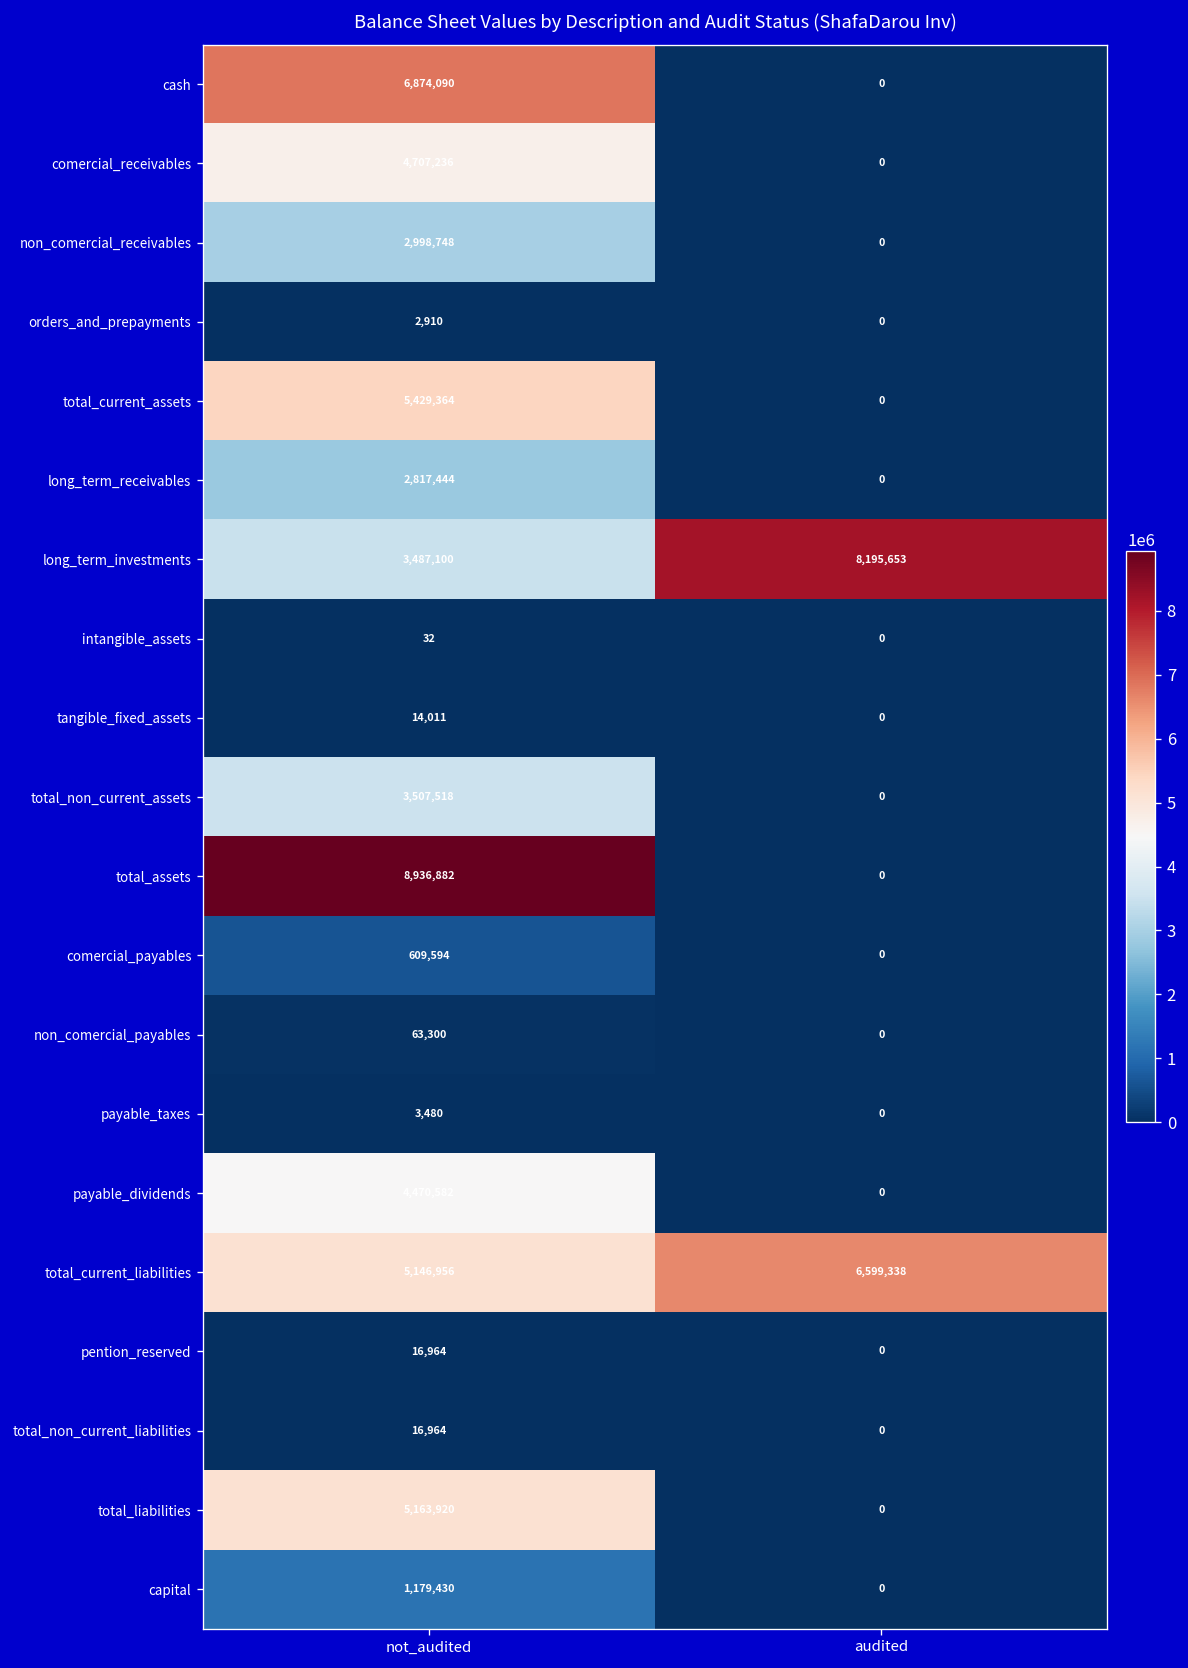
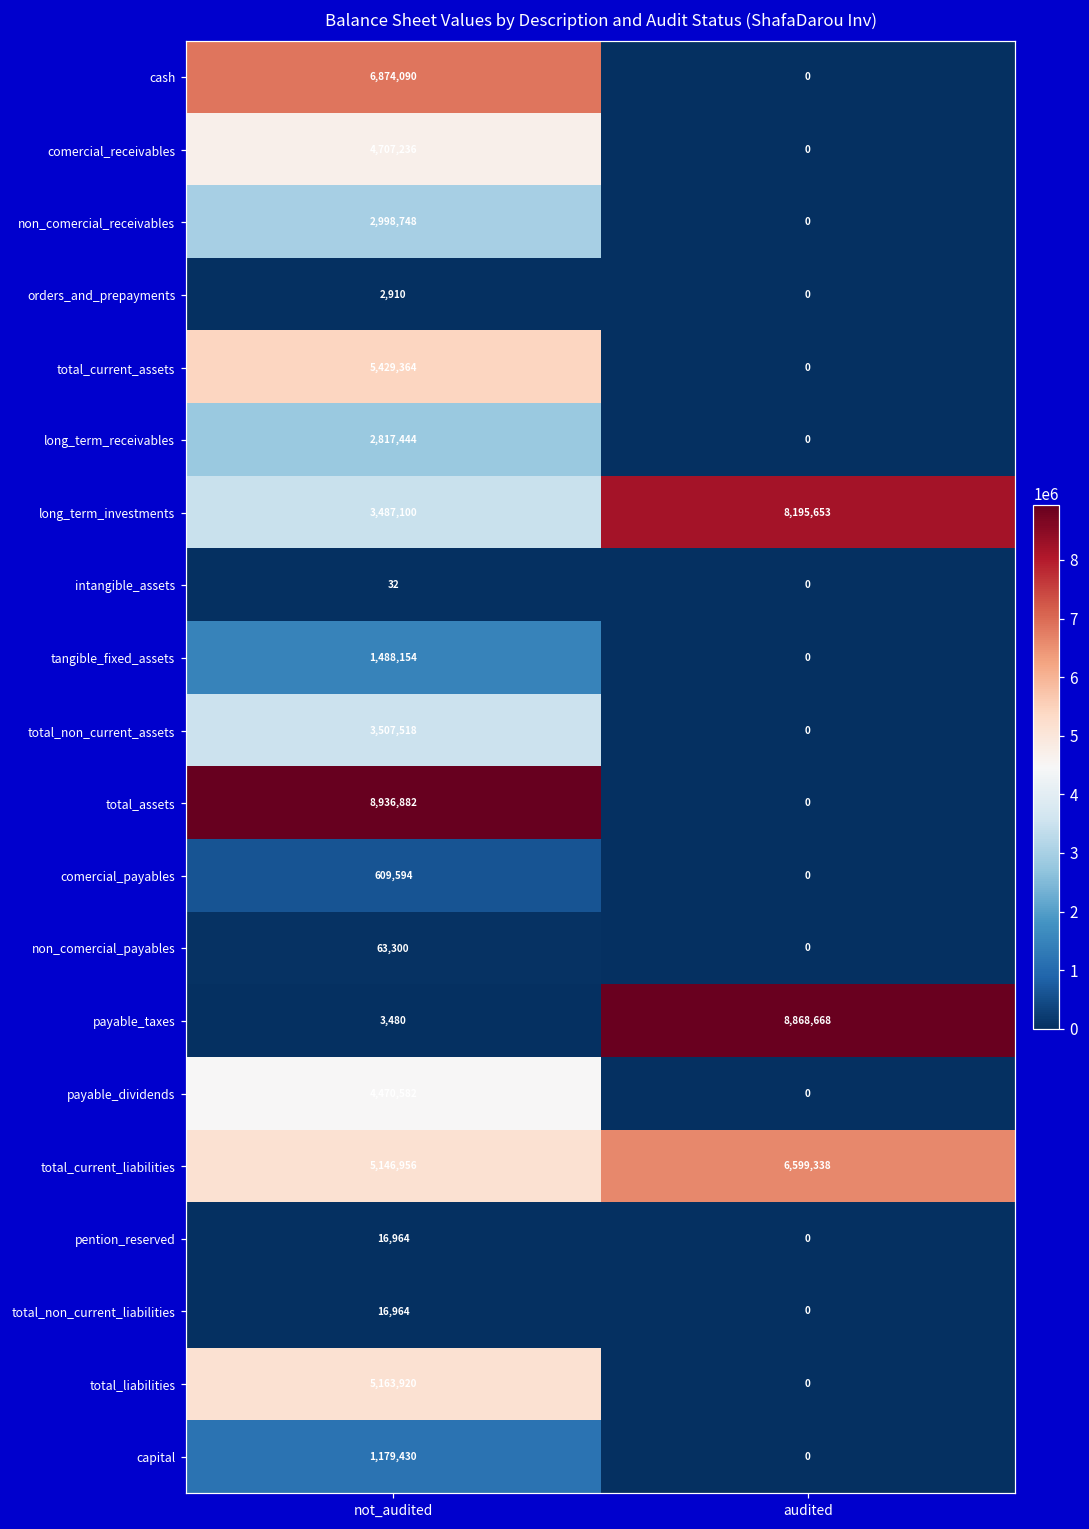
tangible_fixed_assets, not_audited: 14,011 -> 1,488,154
payable_taxes, audited: 0 -> 8,868,668
